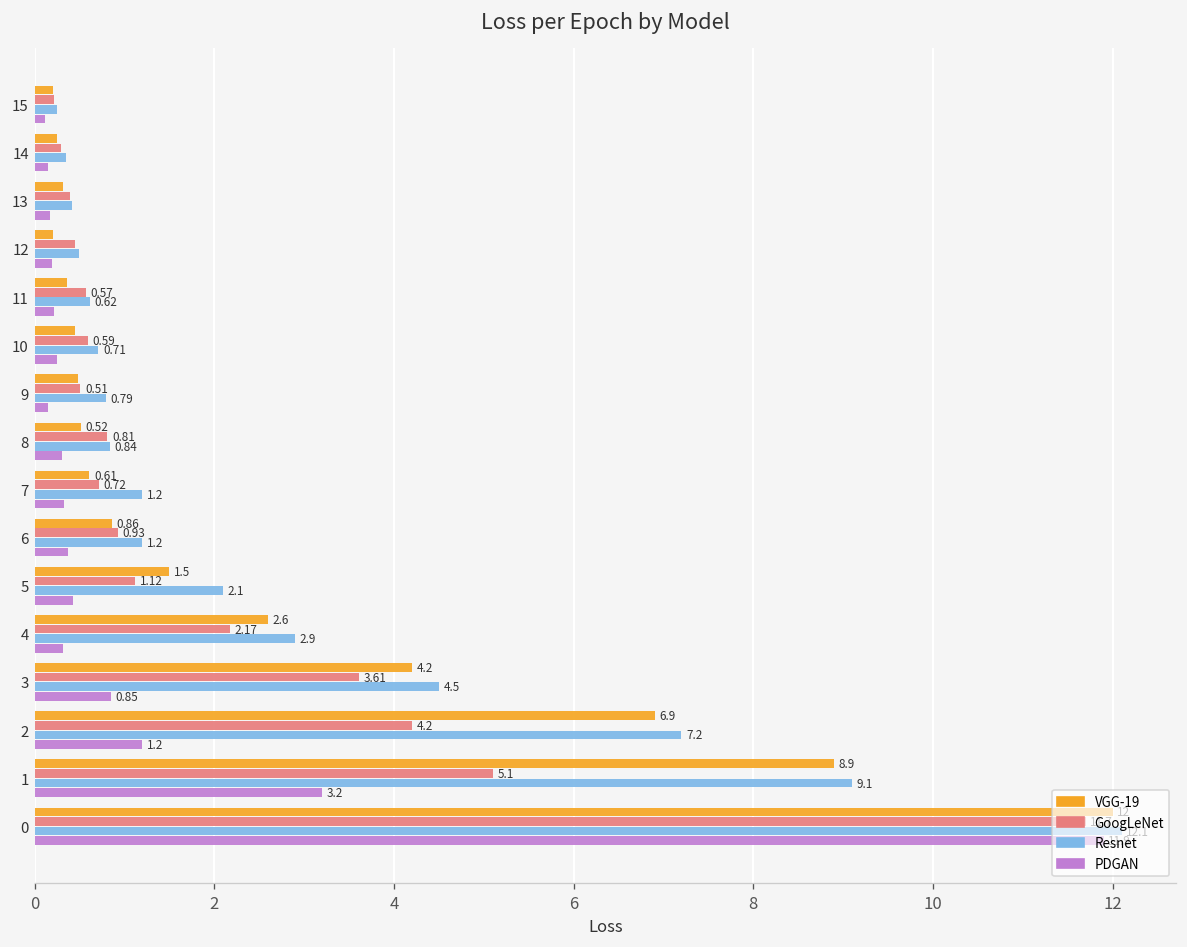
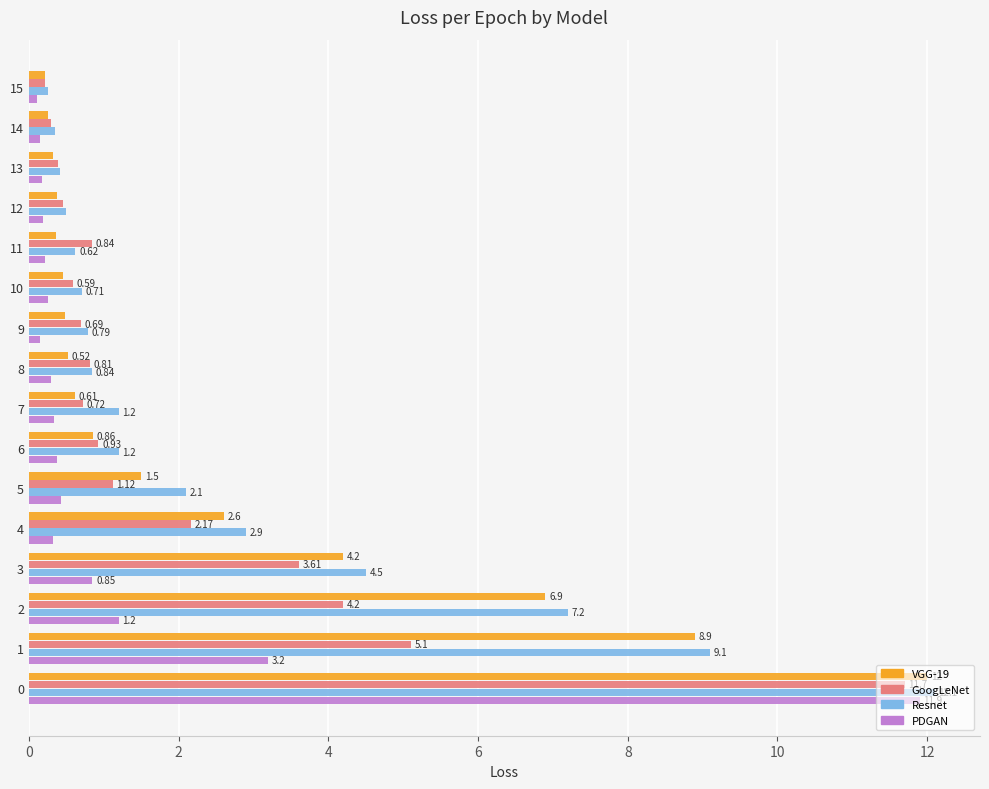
VGG-19, 12: 0.2 -> 0.4
GoogLeNet, 11: 0.57 -> 0.84
GoogLeNet, 9: 0.51 -> 0.69
